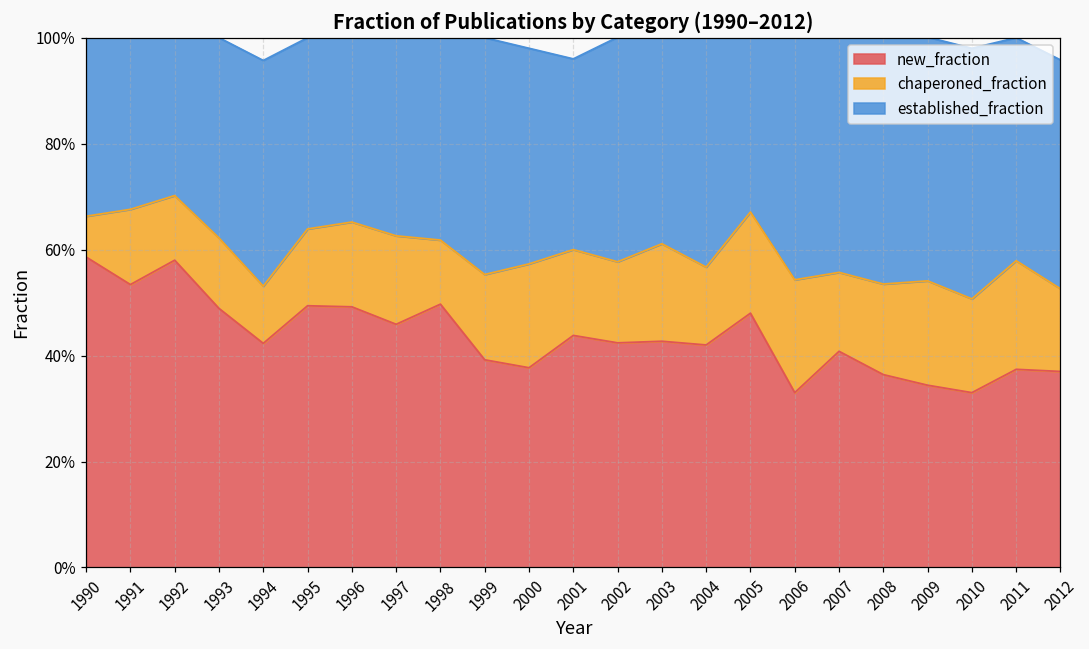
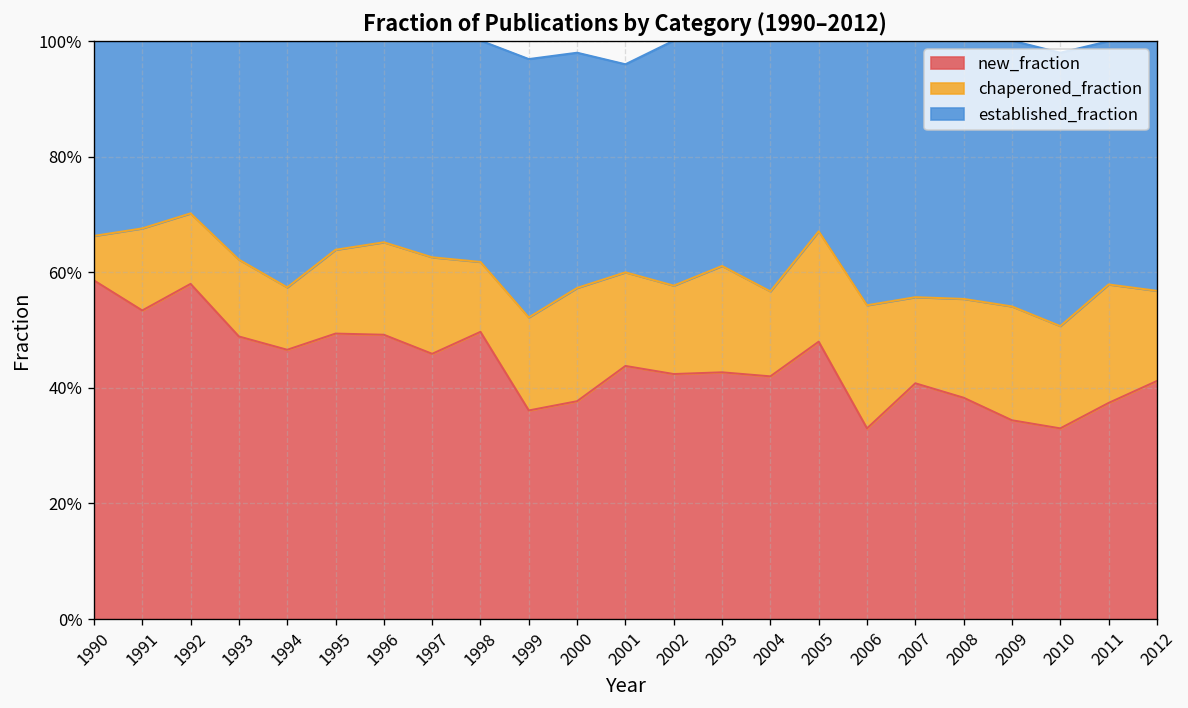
new_fraction, 1994: 42% -> 47%
new_fraction, 1999: 39% -> 36%
new_fraction, 2008: 36% -> 38%
new_fraction, 2012: 37% -> 41%
